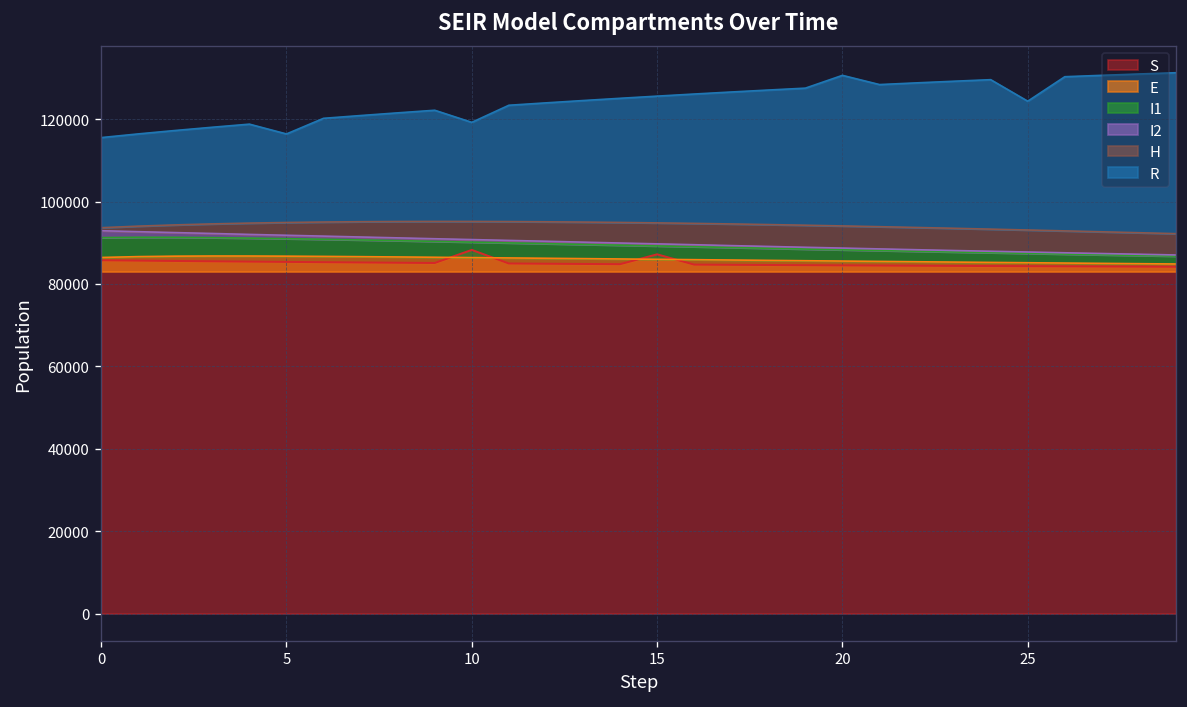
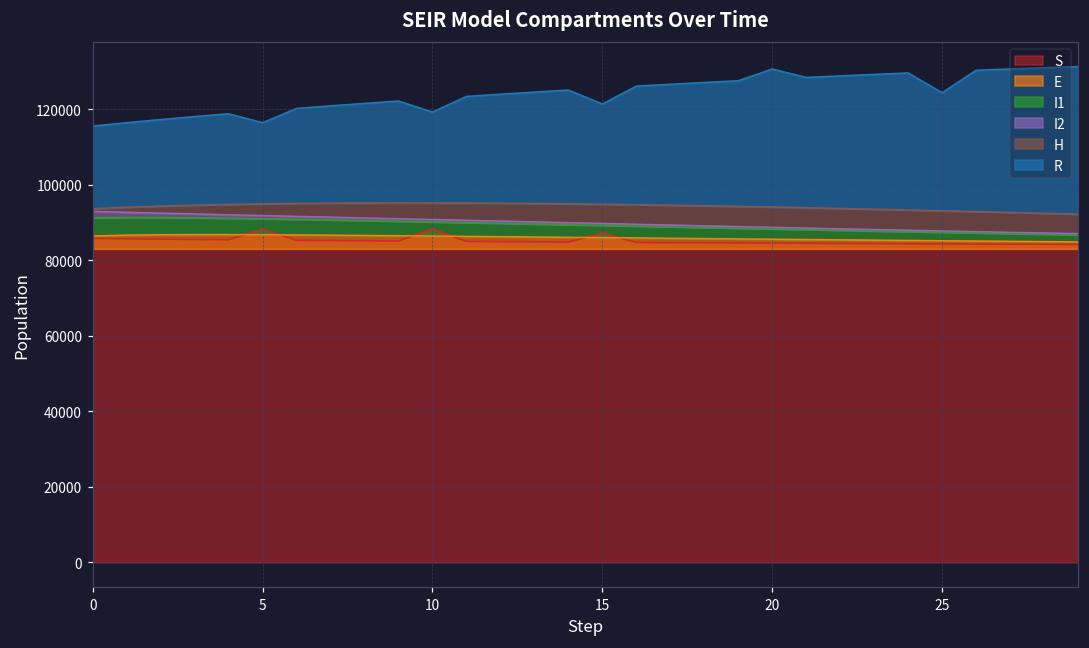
S, 5: 85000 -> 88000
R, 15: 31000 -> 27000
